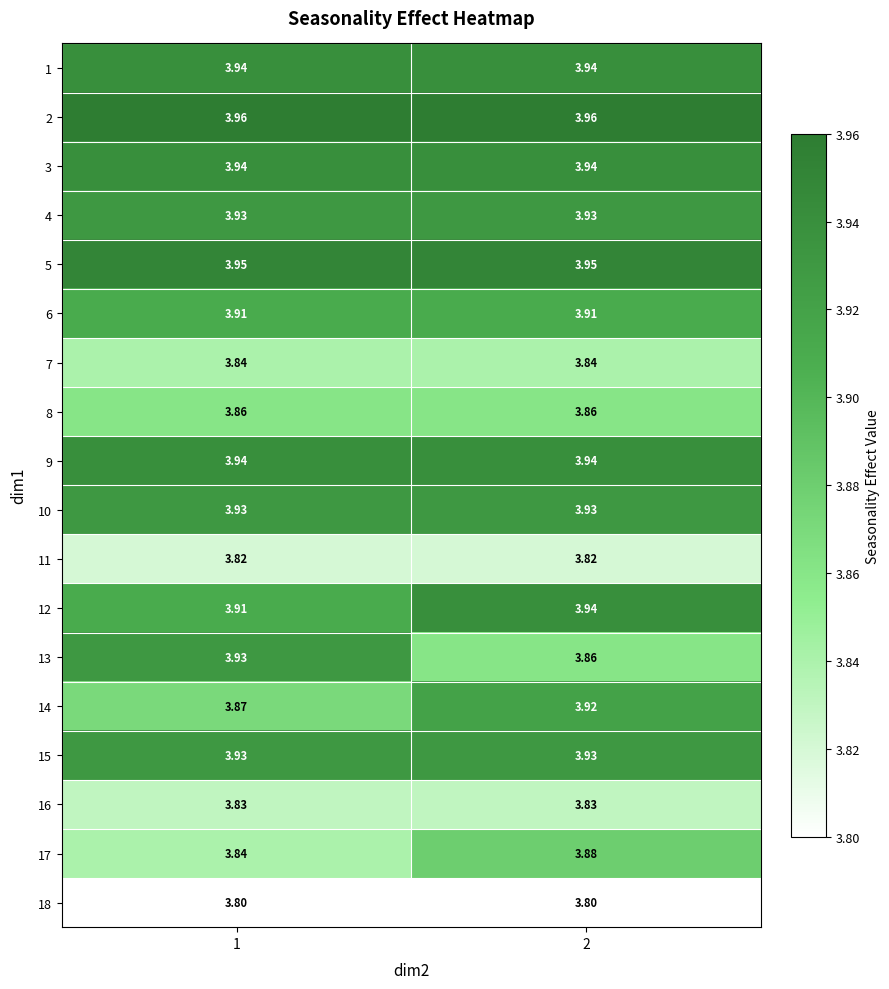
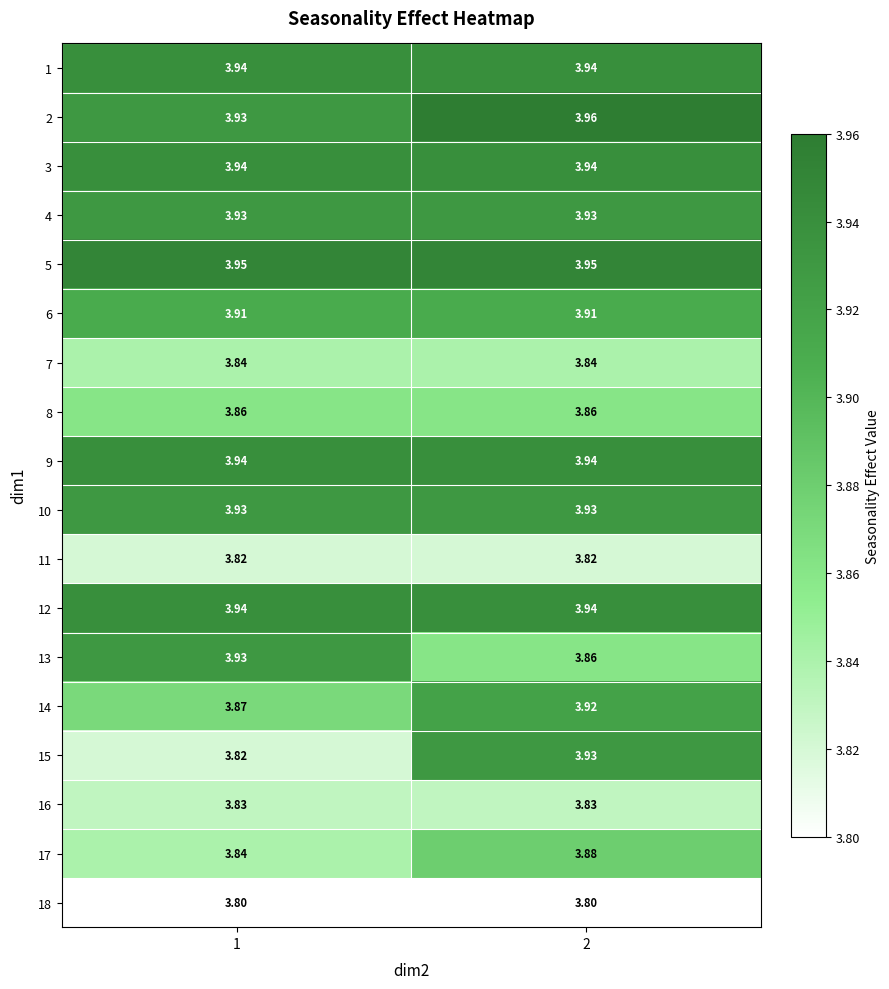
2, 1: 3.96 -> 3.93
12, 1: 3.91 -> 3.94
15, 1: 3.93 -> 3.82
